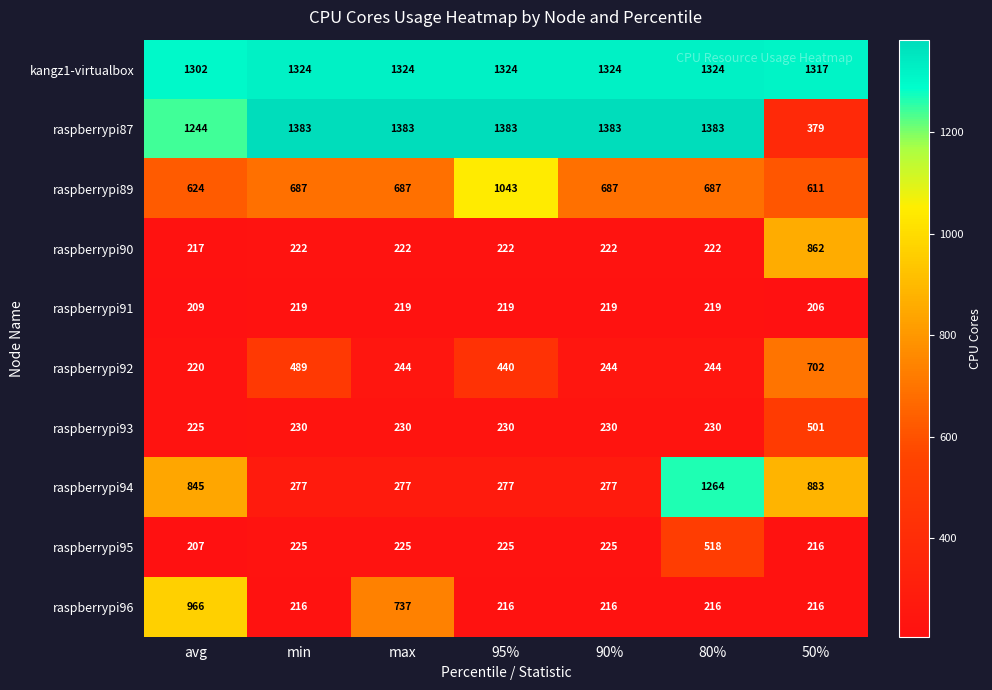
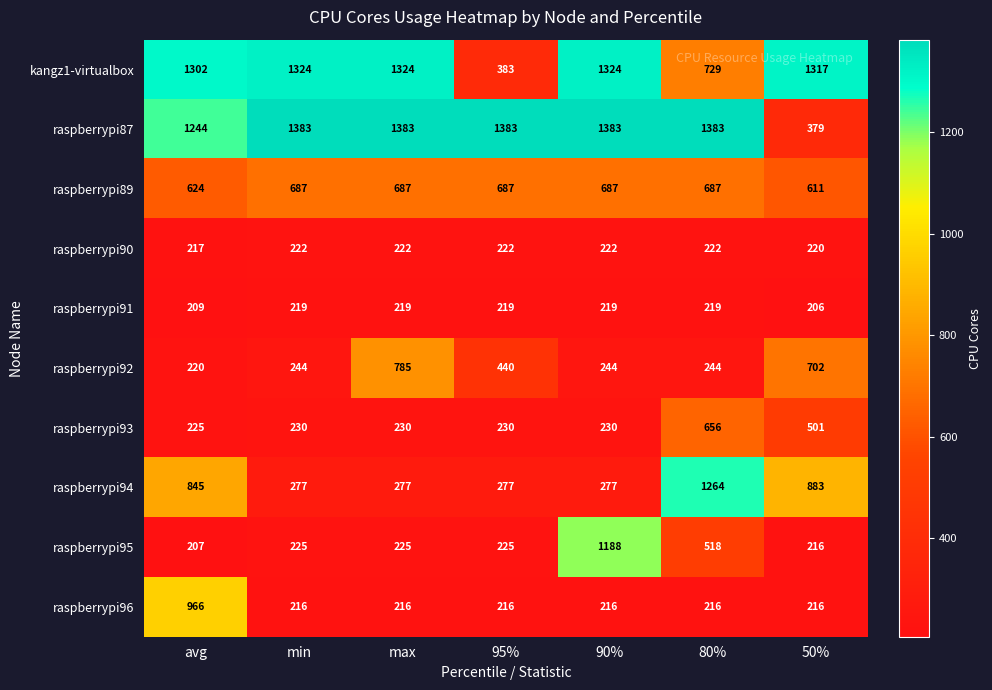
kangz1-virtualbox, 95%: 1324 -> 383
kangz1-virtualbox, 80%: 1324 -> 729
raspberrypi89, 95%: 1043 -> 687
raspberrypi90, 50%: 862 -> 220
raspberrypi92, min: 489 -> 244
raspberrypi92, max: 244 -> 785
raspberrypi93, 80%: 230 -> 656
raspberrypi95, 90%: 225 -> 1188
raspberrypi96, max: 737 -> 216
